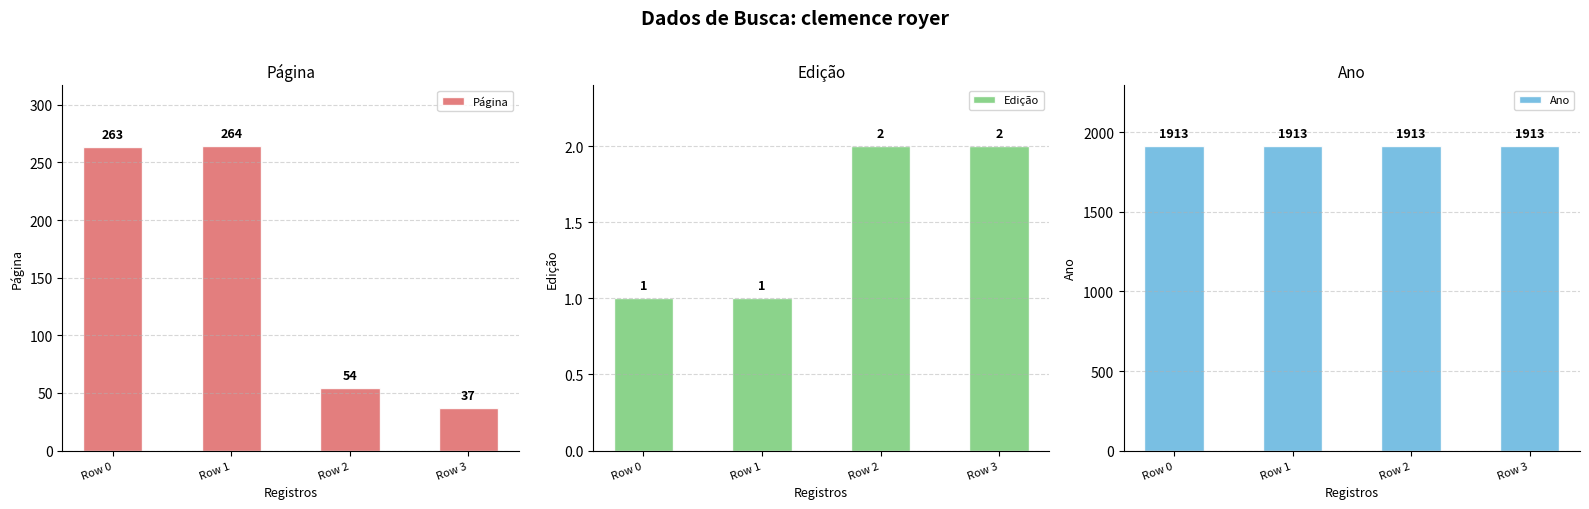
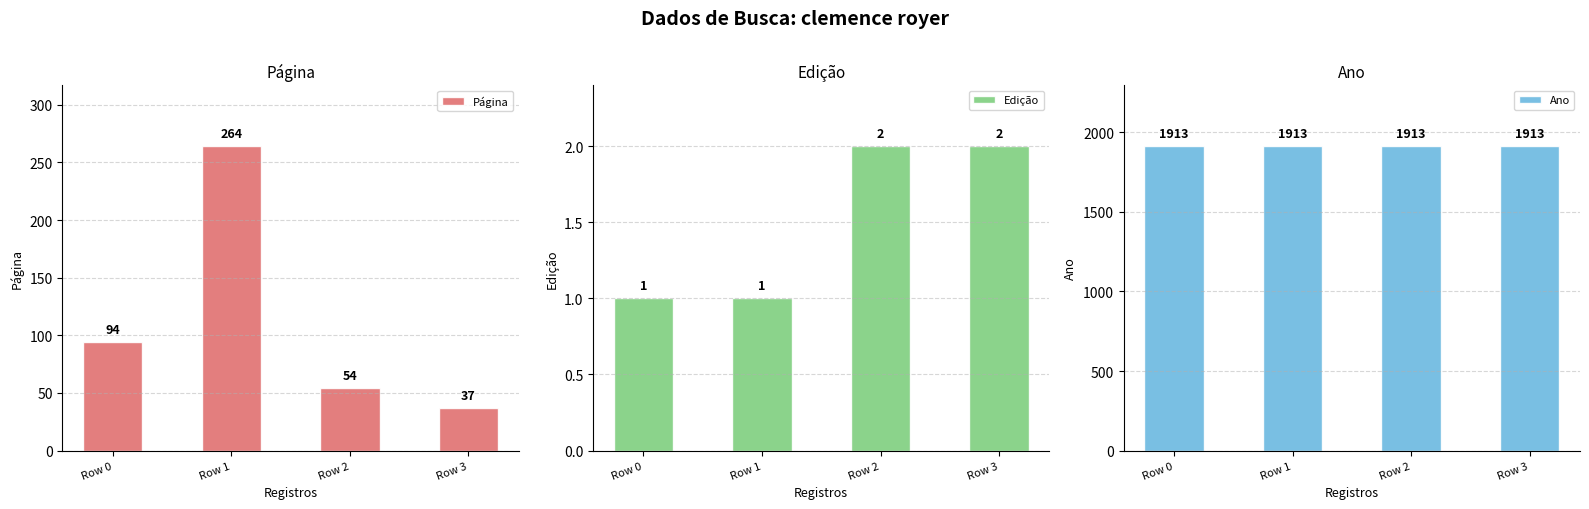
Página, Row 0: 263 -> 94
